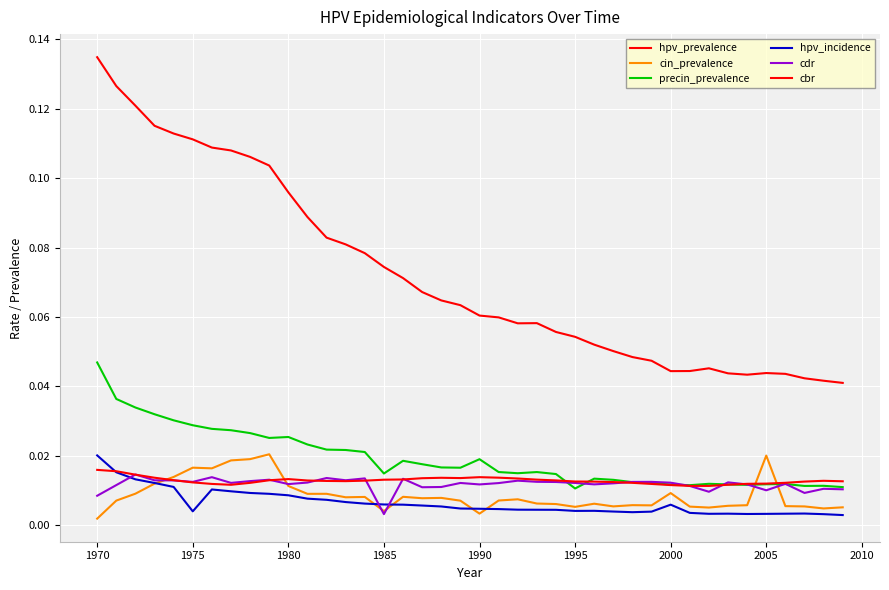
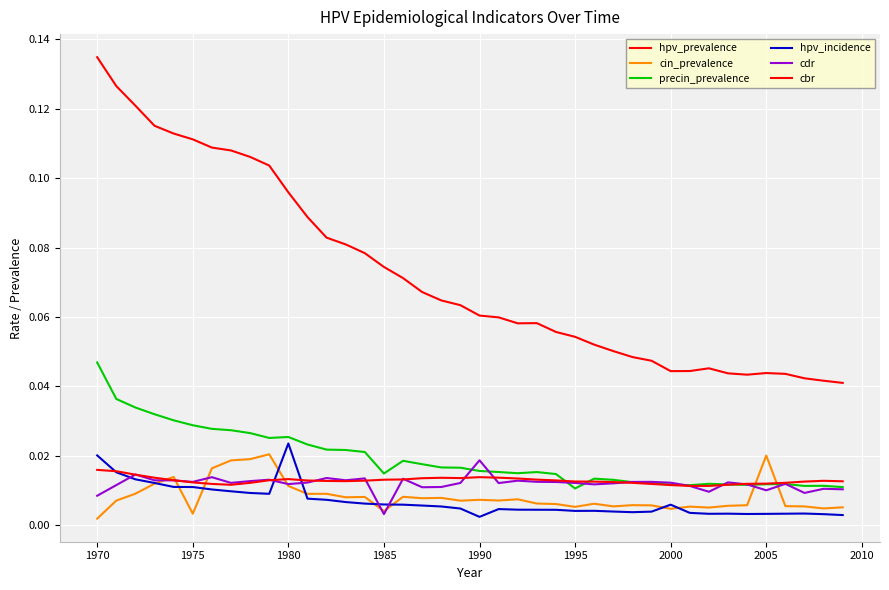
cin_prevalence, 1975: 0.017 -> 0.003
hpv_incidence, 1975: 0.004 -> 0.011
hpv_incidence, 1980: 0.009 -> 0.024
cin_prevalence, 1990: 0.003 -> 0.007
precin_prevalence, 1990: 0.019 -> 0.016
hpv_incidence, 1990: 0.005 -> 0.002
cdr, 1990: 0.012 -> 0.019
cin_prevalence, 2000: 0.009 -> 0.005
